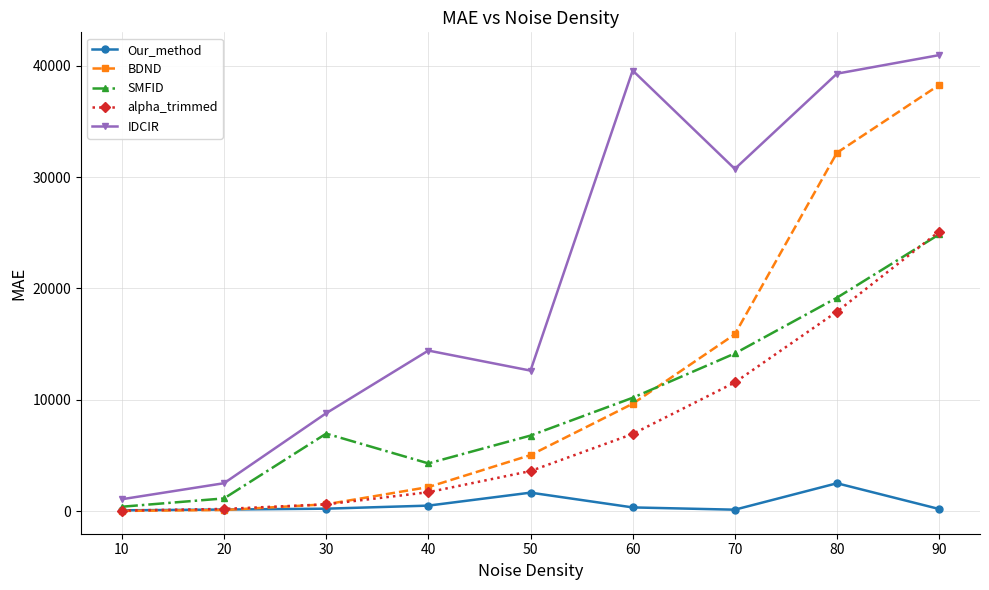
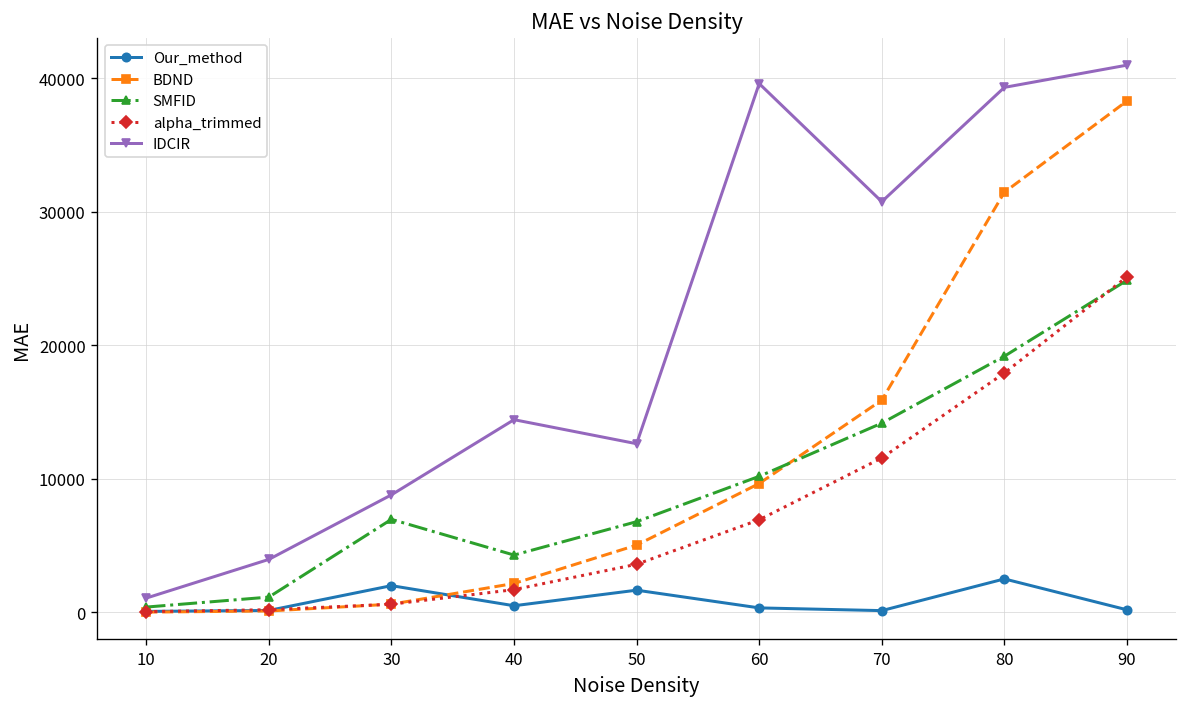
IDCIR, 20: 2500 -> 4000
Our_method, 30: 200 -> 2000
BDND, 80: 32200 -> 31500
